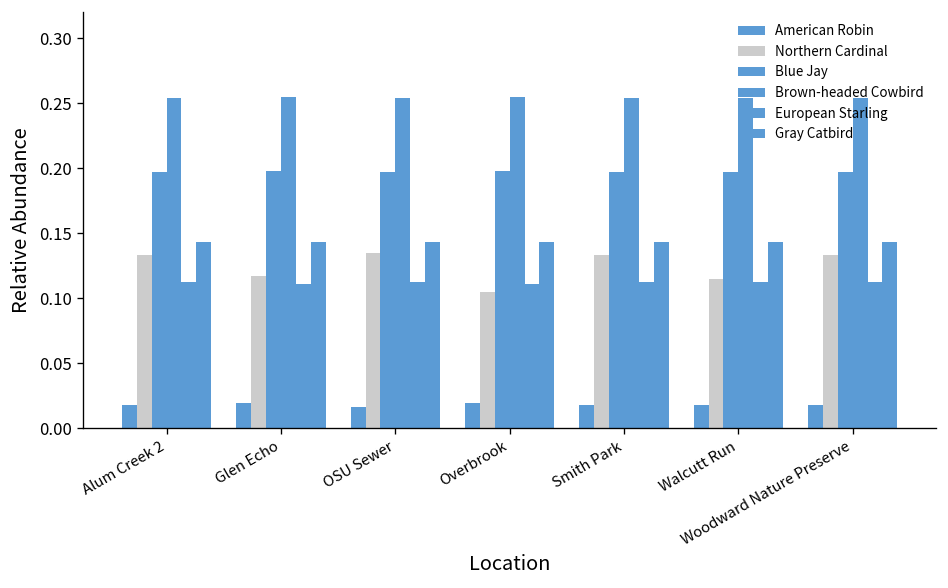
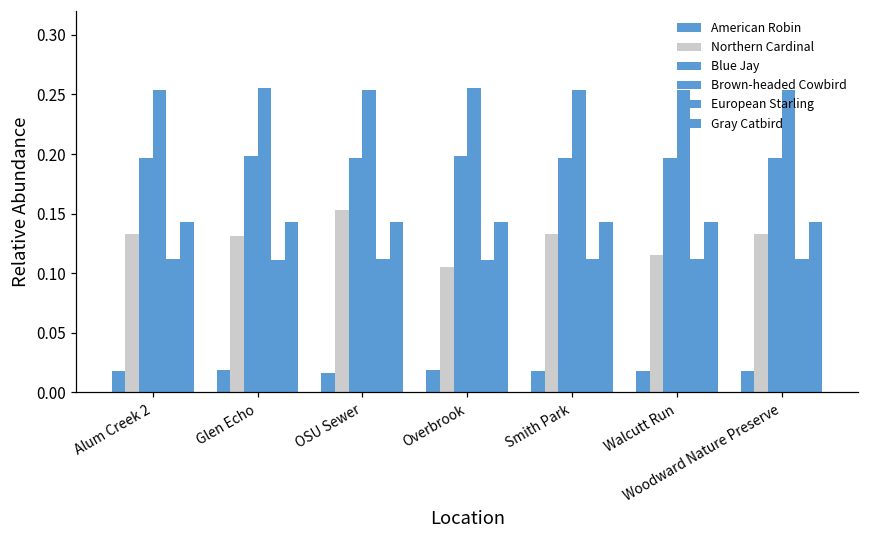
Northern Cardinal, Glen Echo: 0.117 -> 0.131
Northern Cardinal, OSU Sewer: 0.135 -> 0.153
